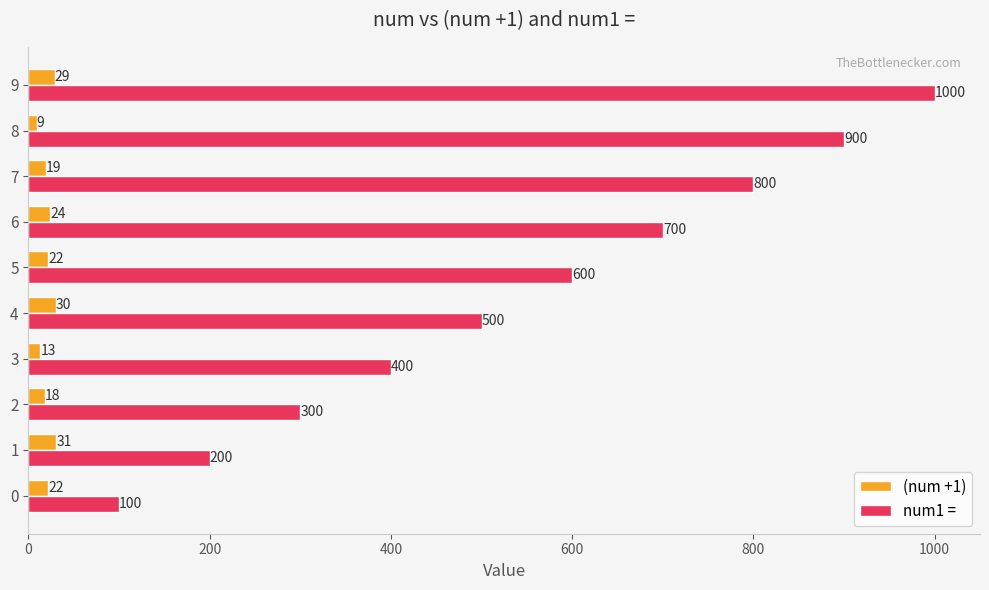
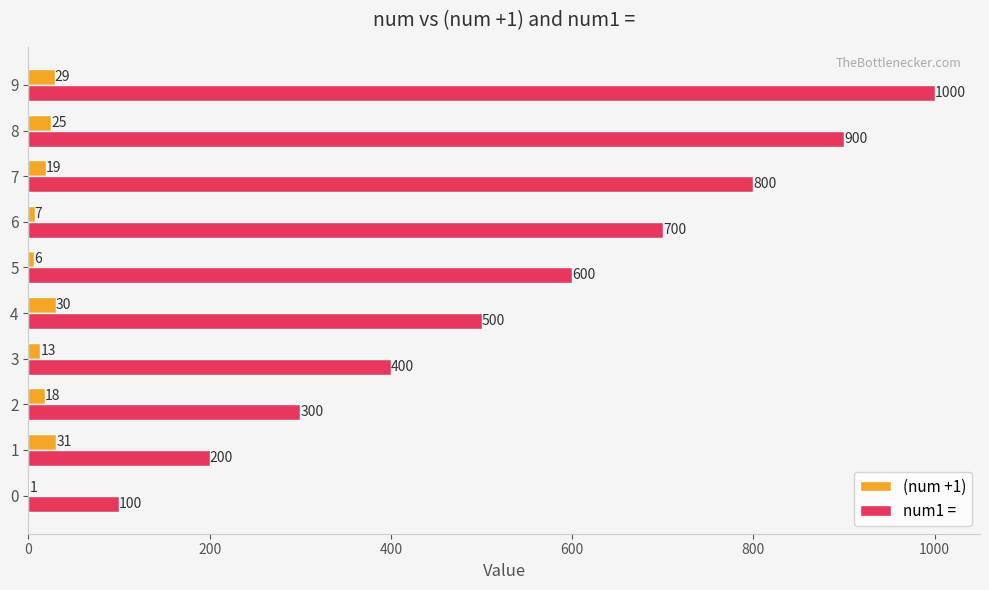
(num +1), 8: 9 -> 25
(num +1), 6: 24 -> 7
(num +1), 5: 22 -> 6
(num +1), 0: 22 -> 1
